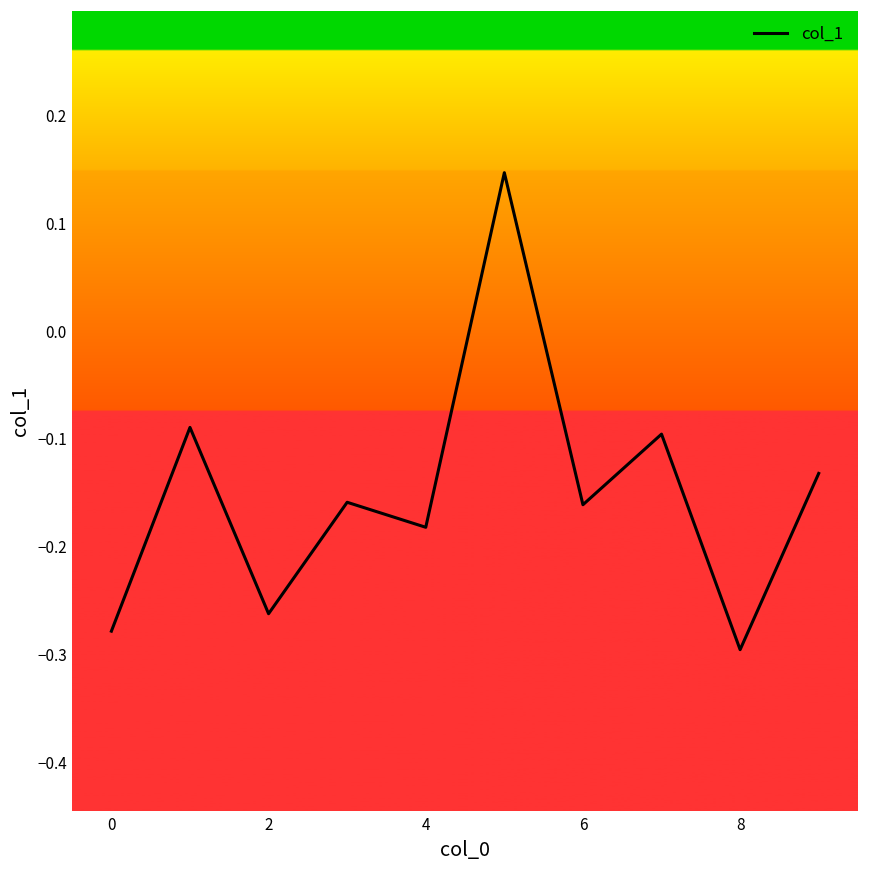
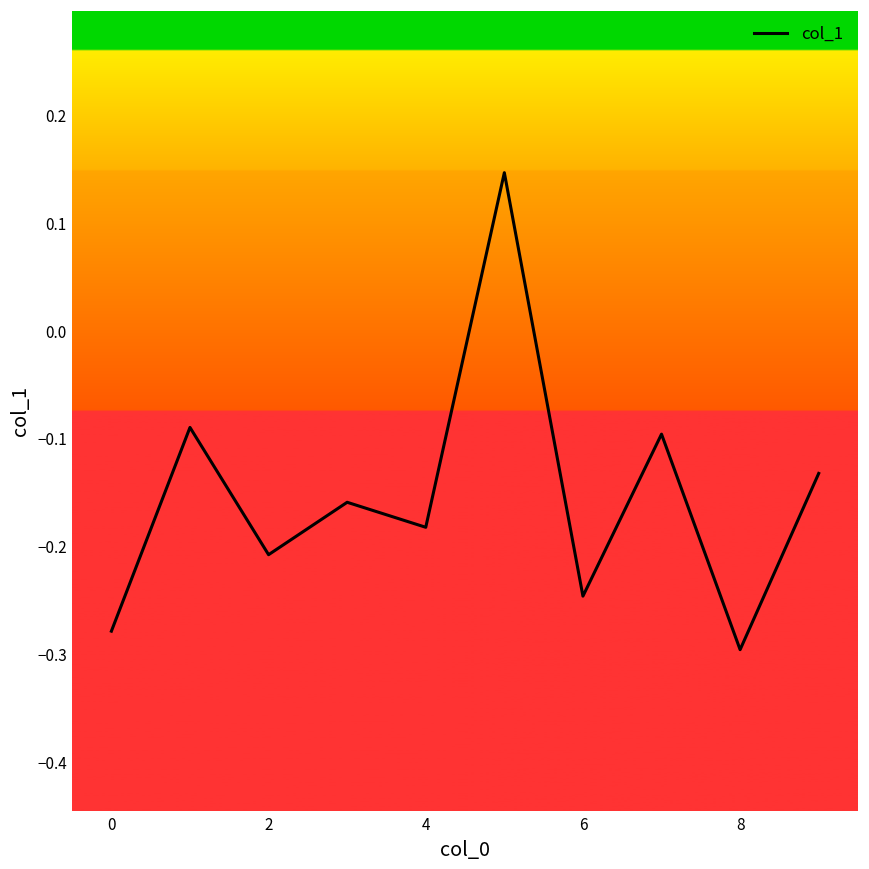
2: -0.26 -> -0.21
6: -0.16 -> -0.25
